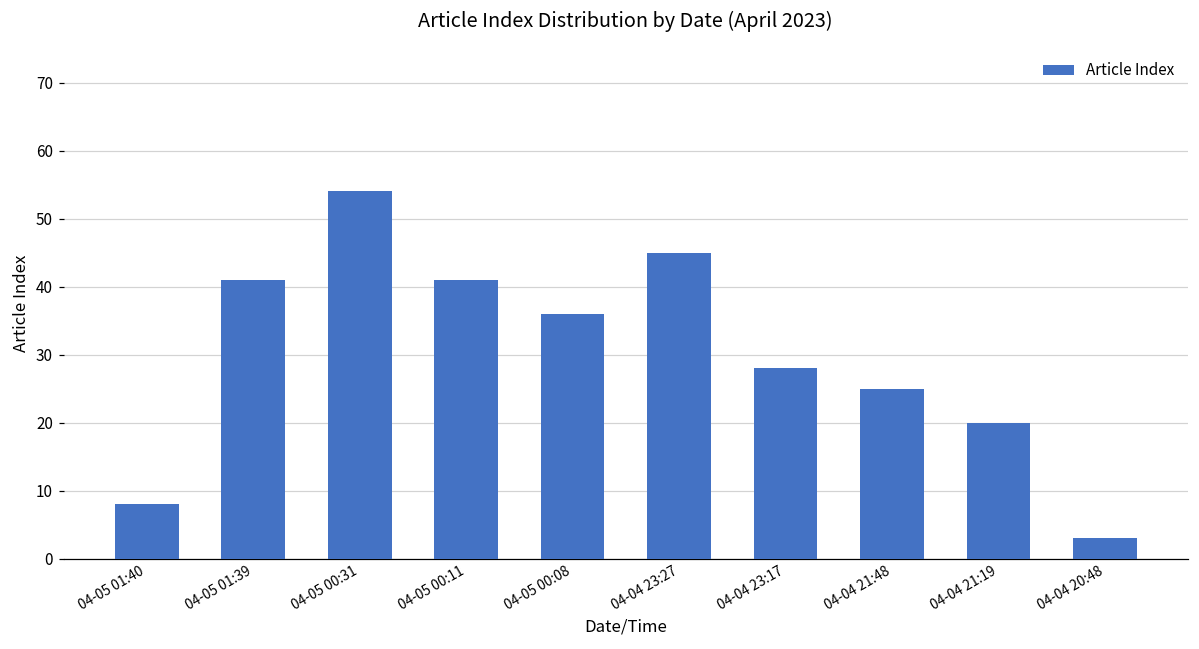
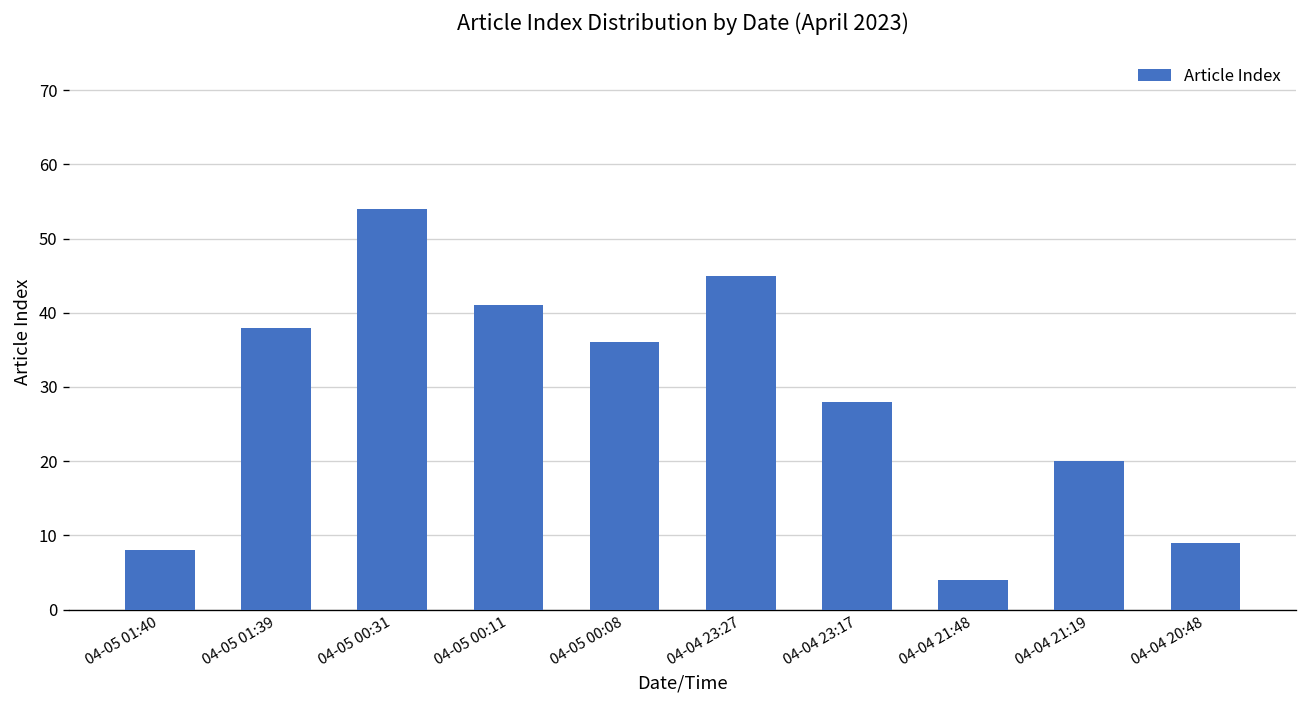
04-05 01:39: 41 -> 38
04-04 21:48: 25 -> 4
04-04 20:48: 3 -> 9
